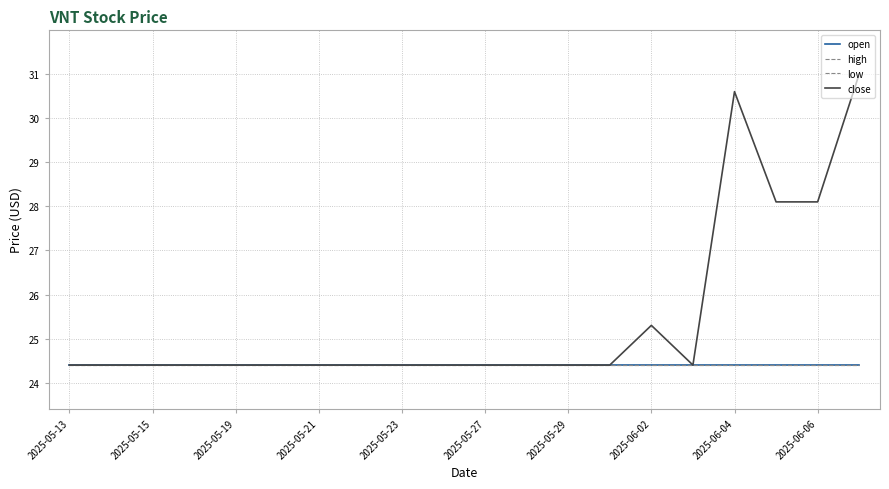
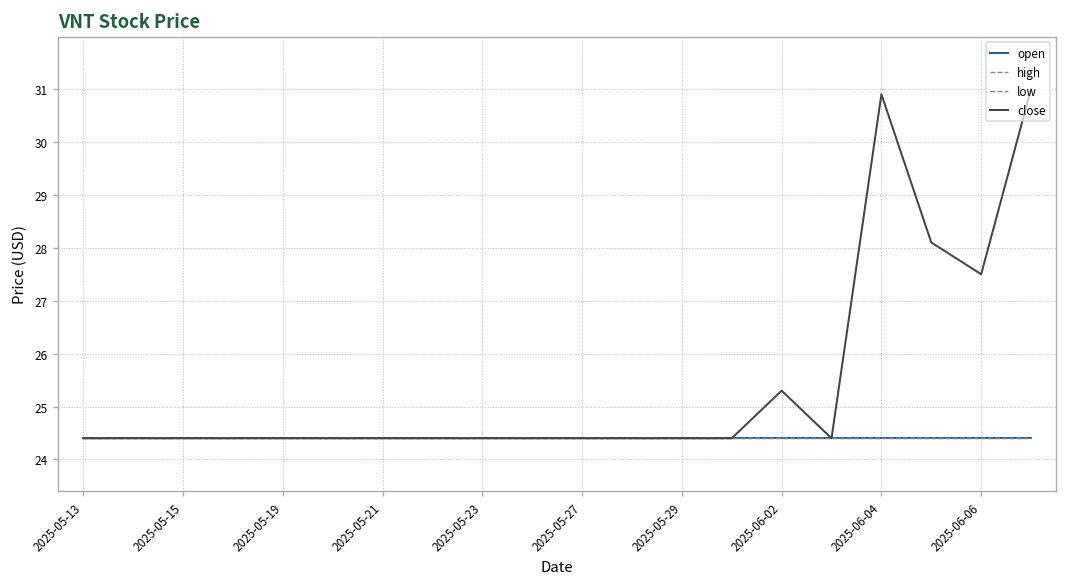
close, 2025-06-04: 30.6 -> 30.9
close, 2025-06-06: 28.1 -> 27.5
